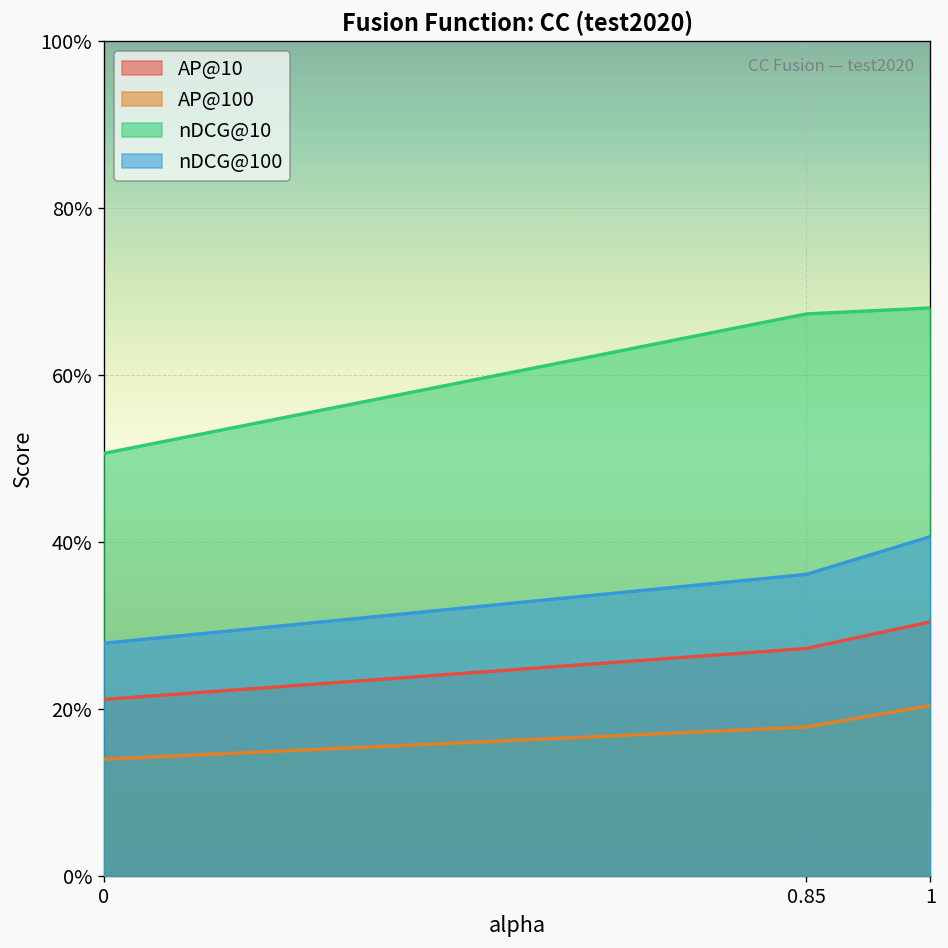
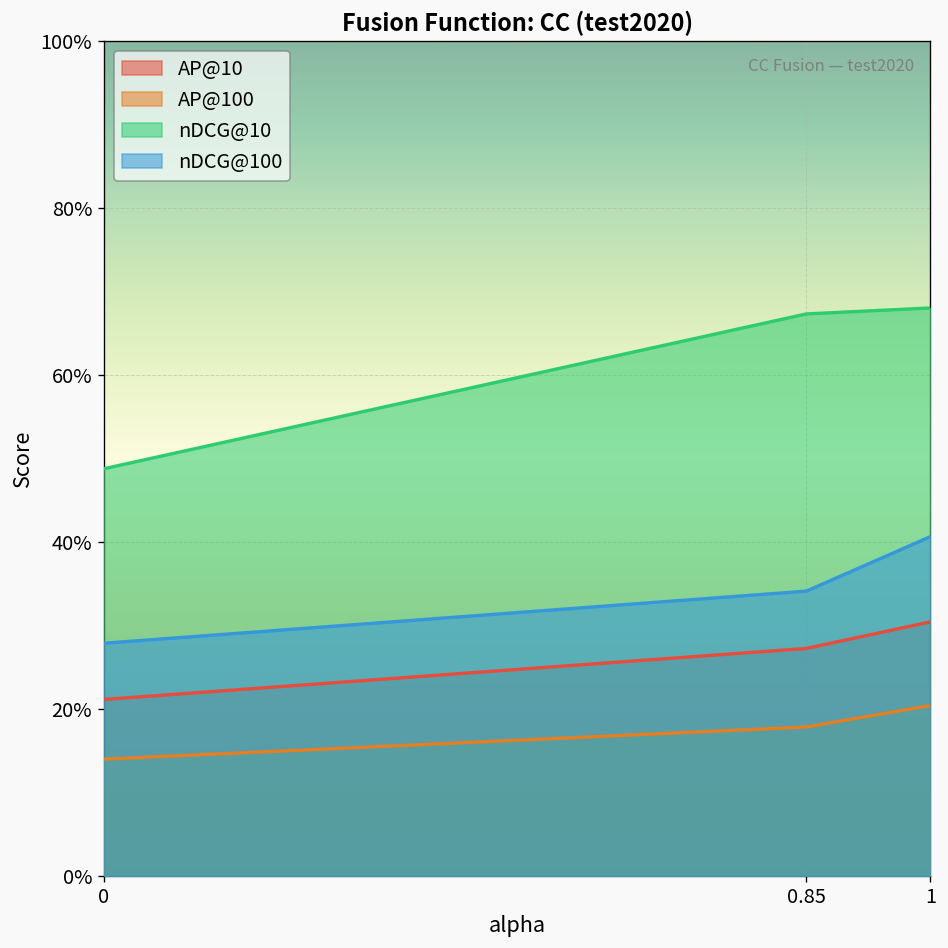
nDCG@10, 0: 51% -> 49%
nDCG@100, 0.85: 36% -> 34%
